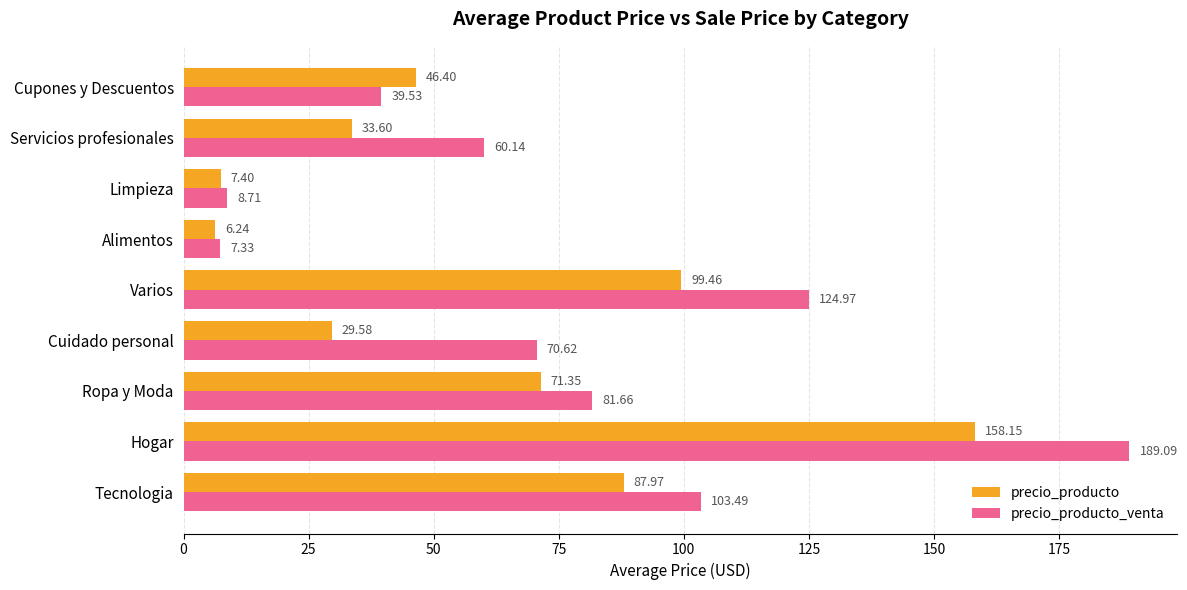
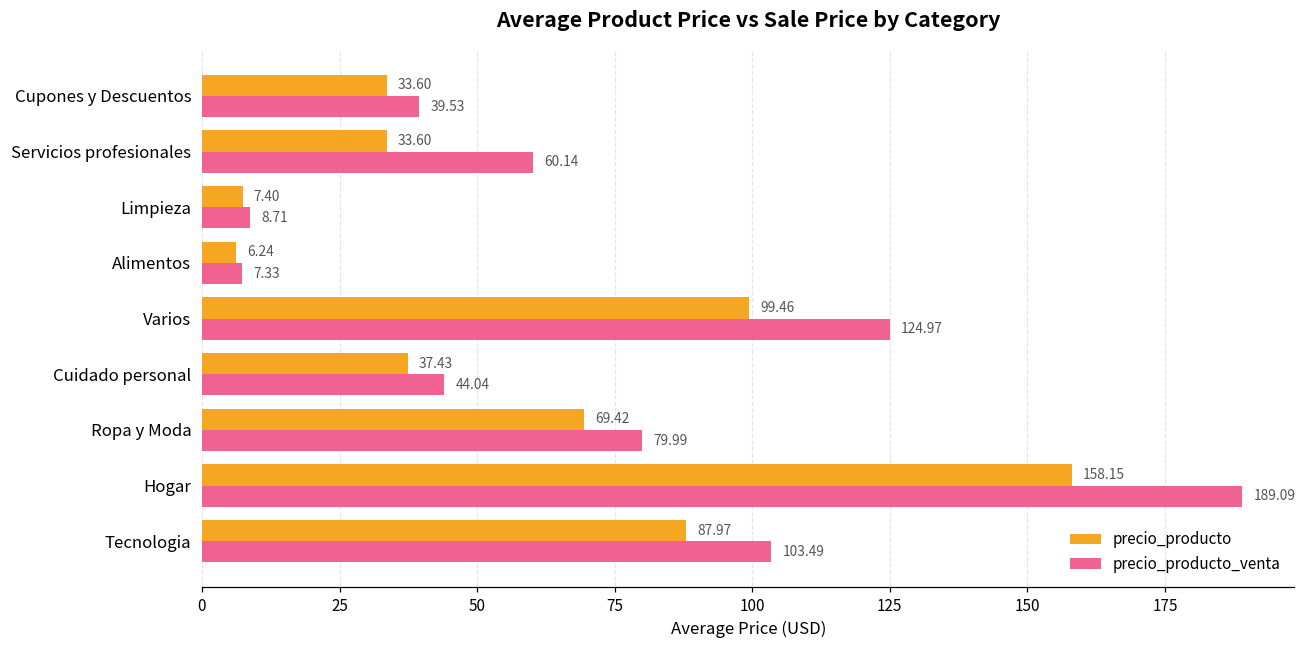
precio_producto, Cupones y Descuentos: 46.40 -> 33.60
precio_producto, Cuidado personal: 29.58 -> 37.43
precio_producto_venta, Cuidado personal: 70.62 -> 44.04
precio_producto, Ropa y Moda: 71.35 -> 69.42
precio_producto_venta, Ropa y Moda: 81.66 -> 79.99
